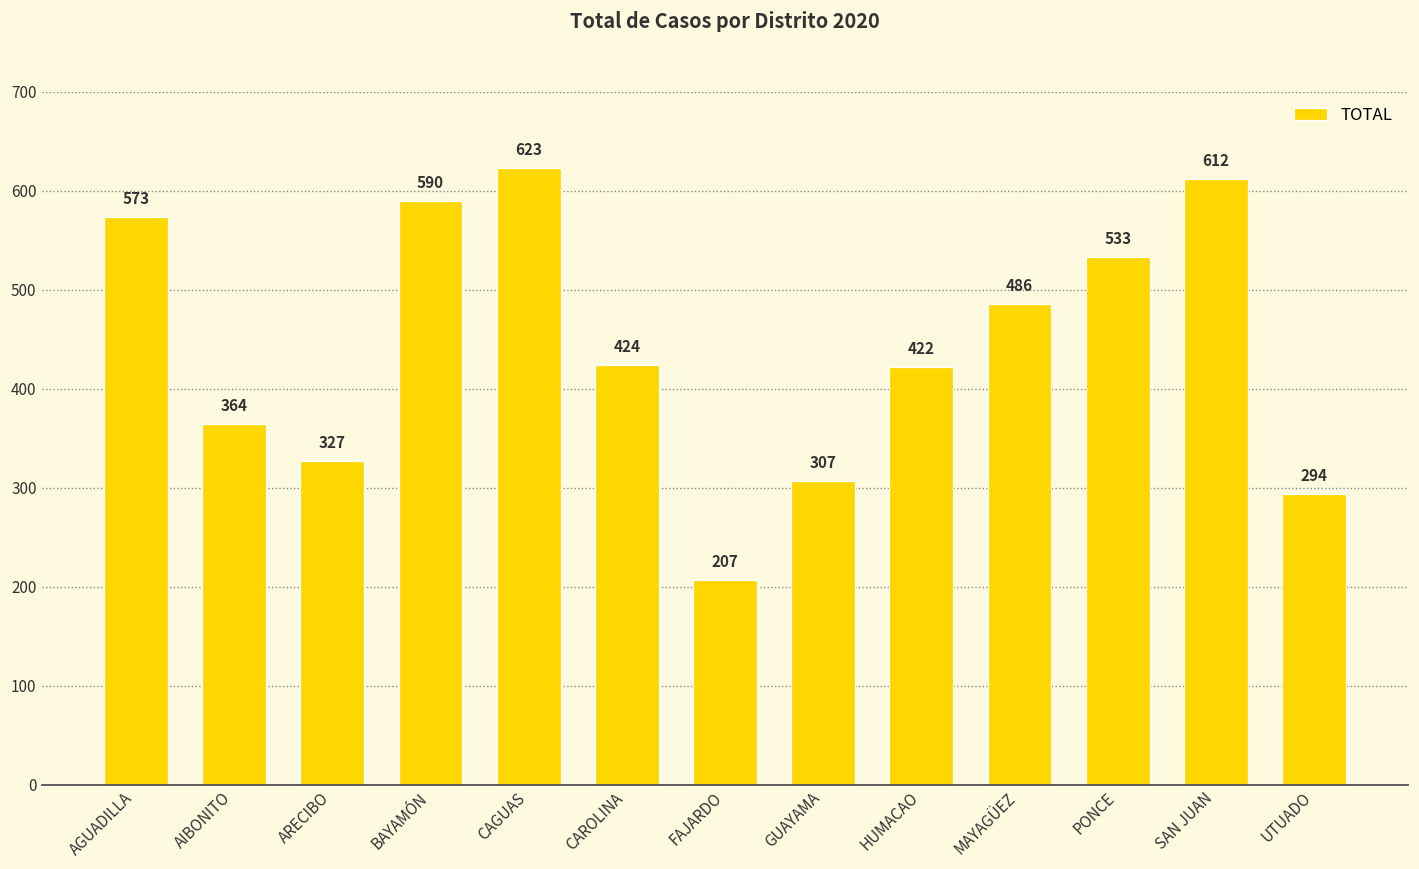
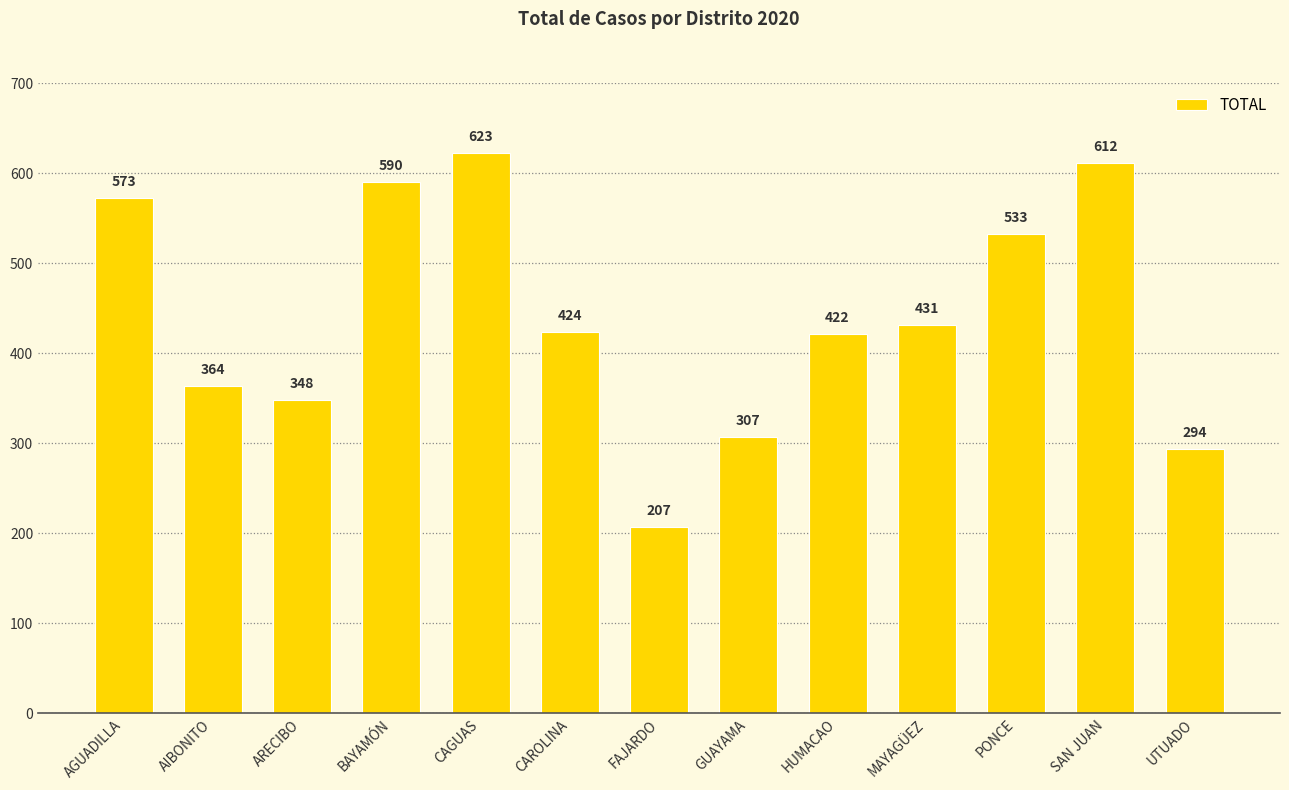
ARECIBO: 327 -> 348
MAYAGÜEZ: 486 -> 431
